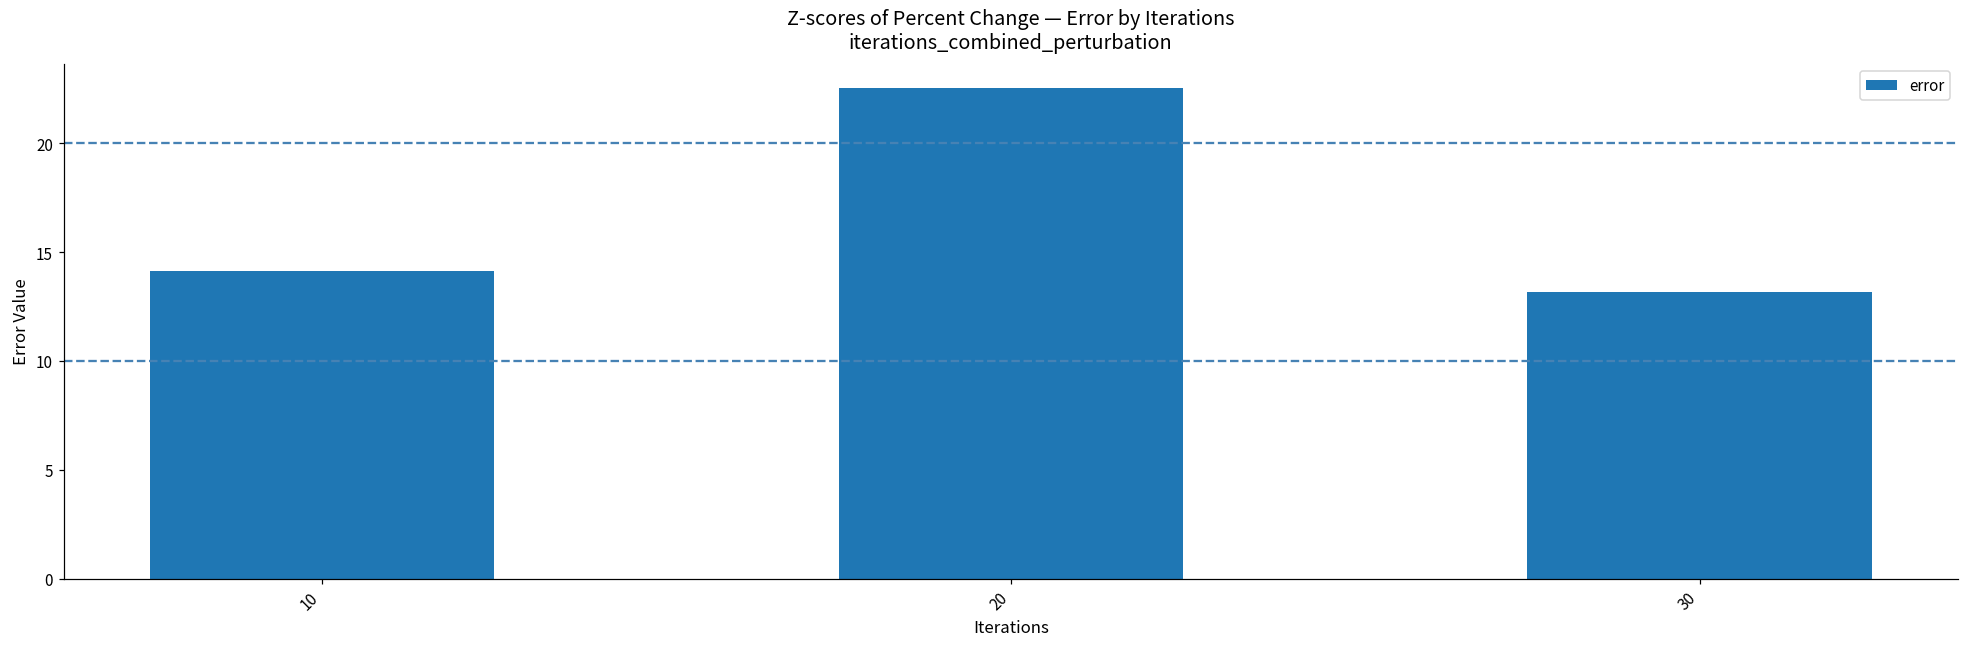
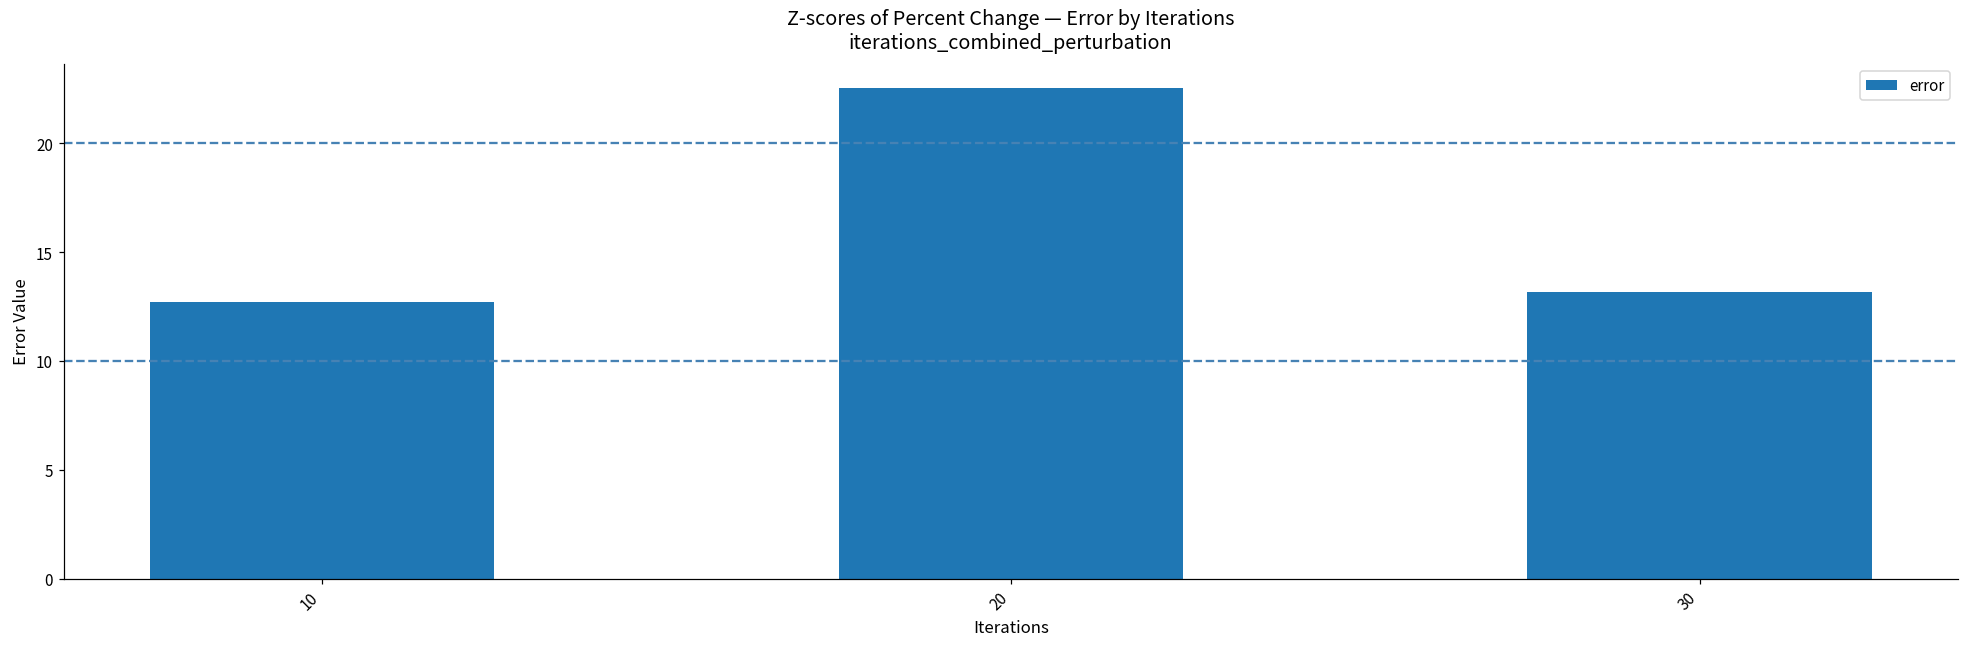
10: 14.1 -> 12.7
